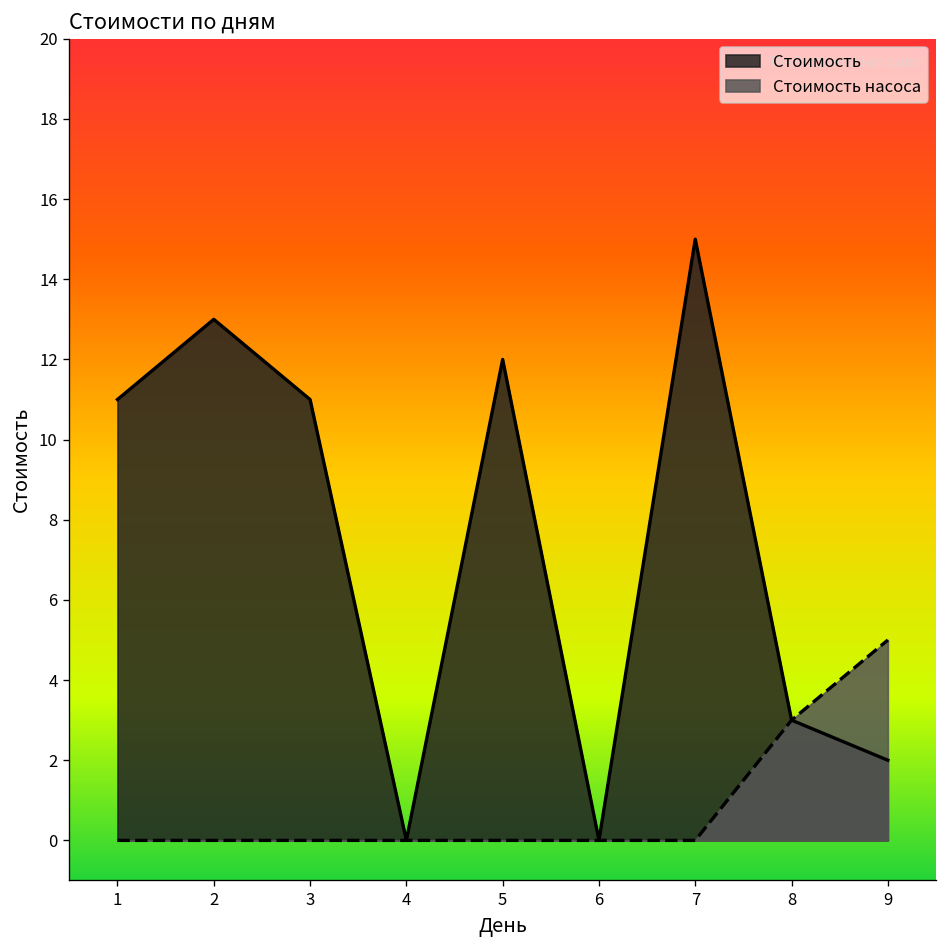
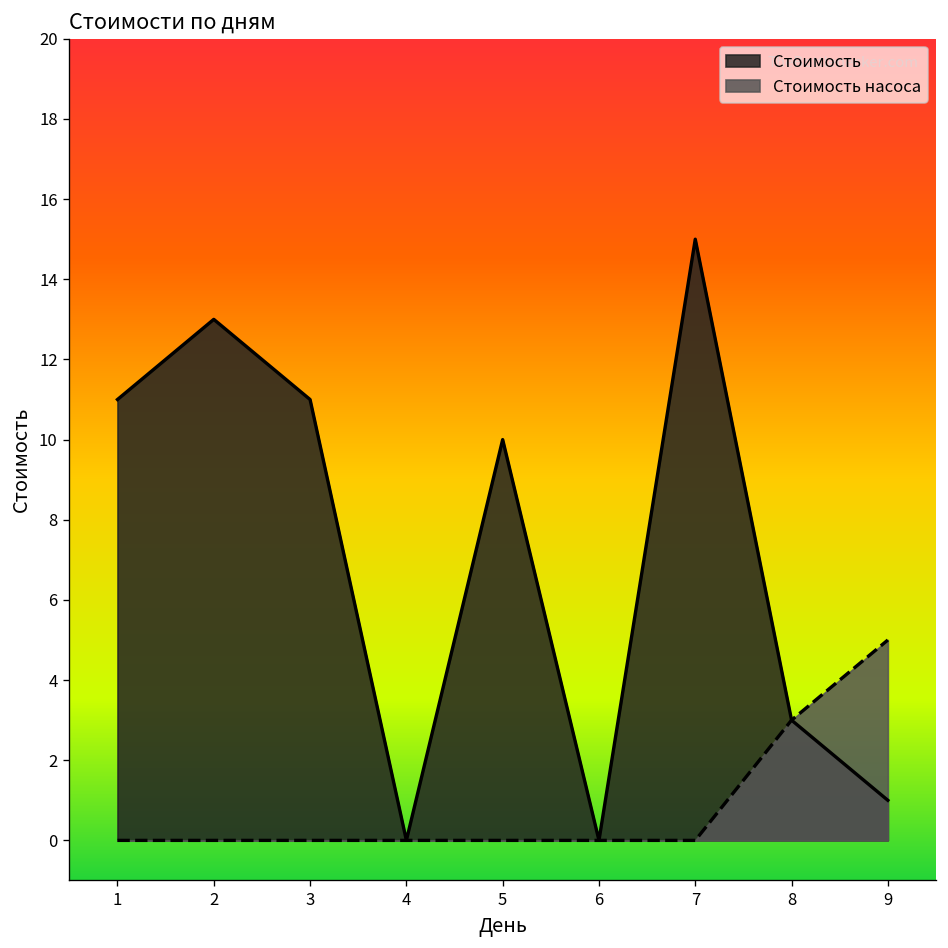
Стоимость, 5: 12 -> 10
Стоимость, 9: 2 -> 1
